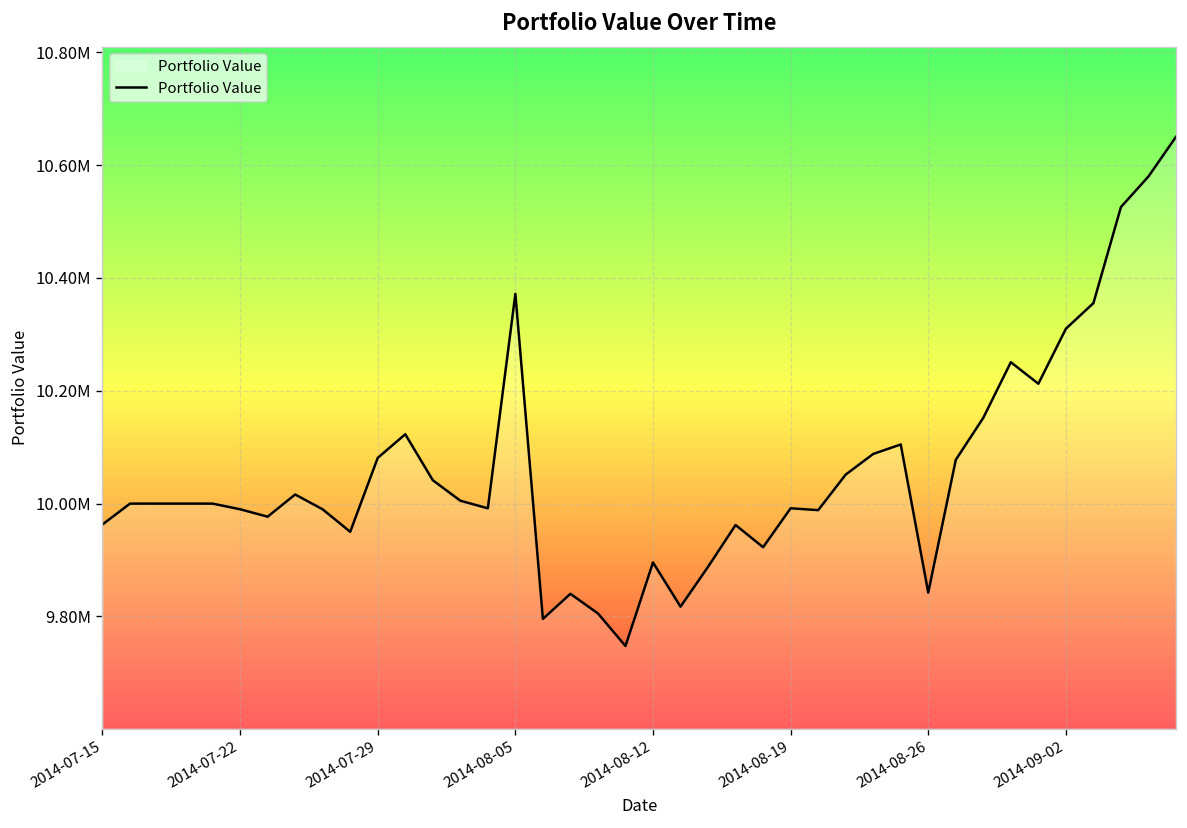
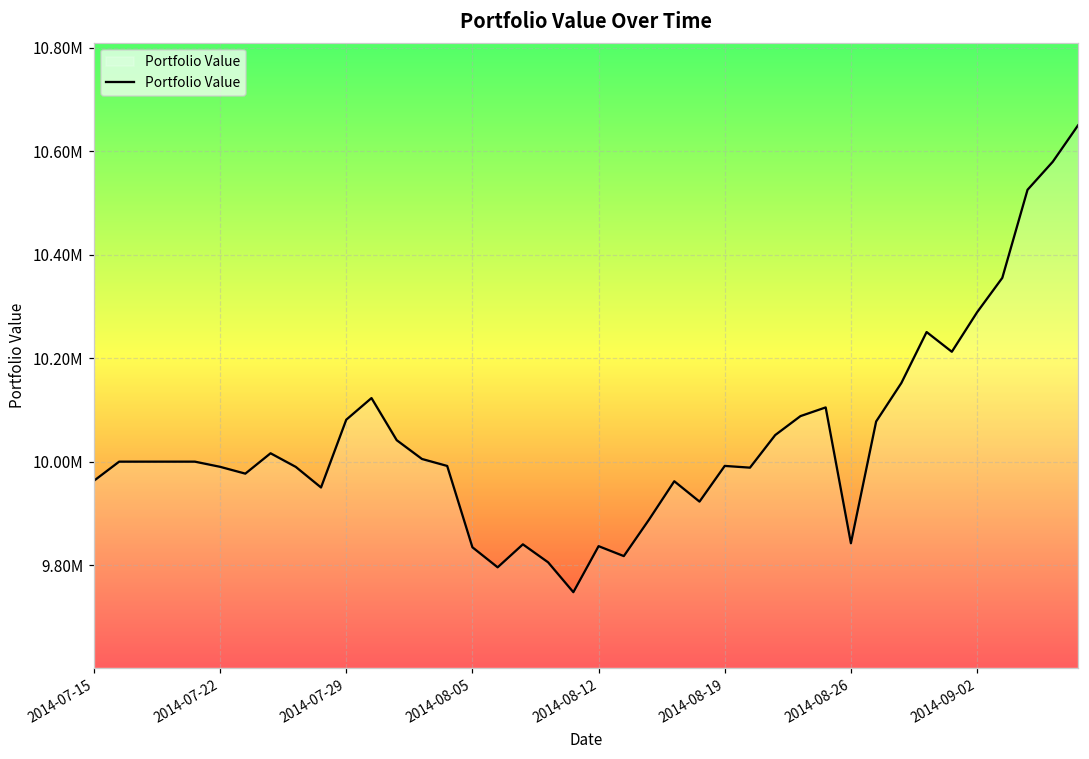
2014-08-05: 10370000 -> 9830000
2014-08-12: 9900000 -> 9840000
2014-09-02: 10310000 -> 10290000
